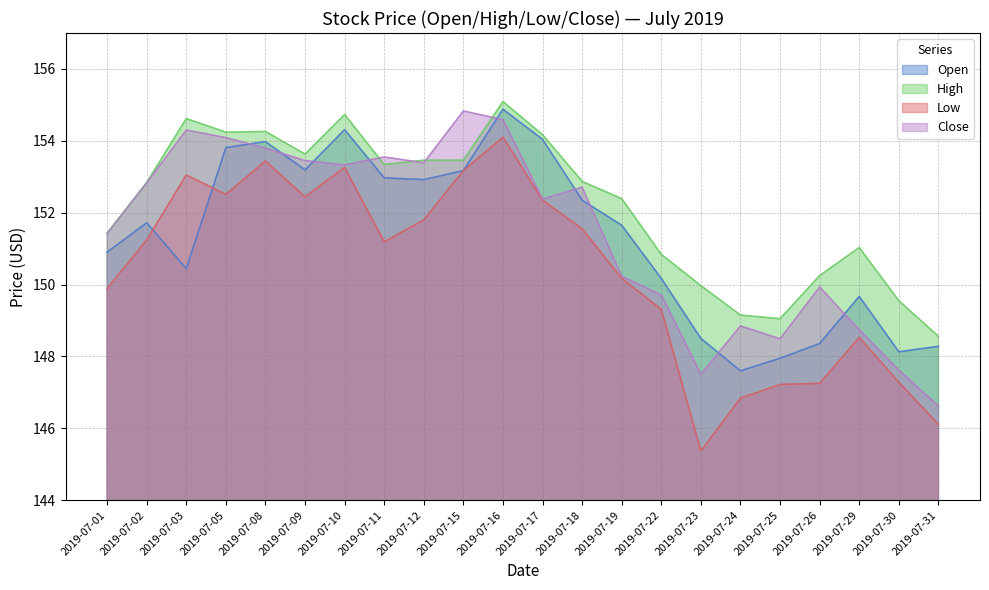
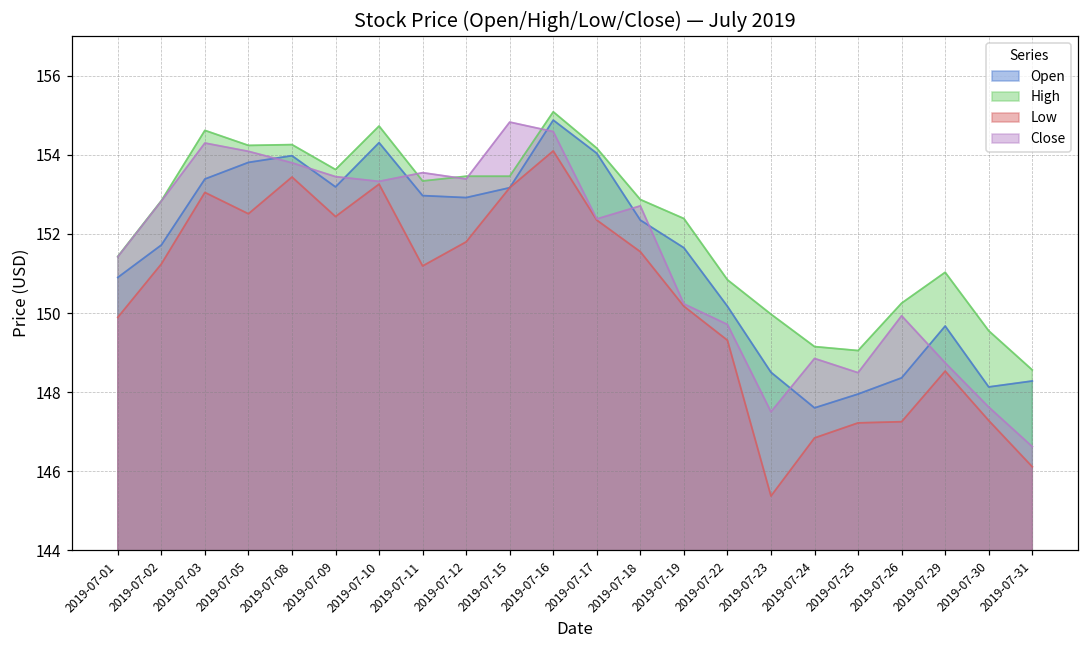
Open, 2019-07-03: 150.4 -> 153.4
